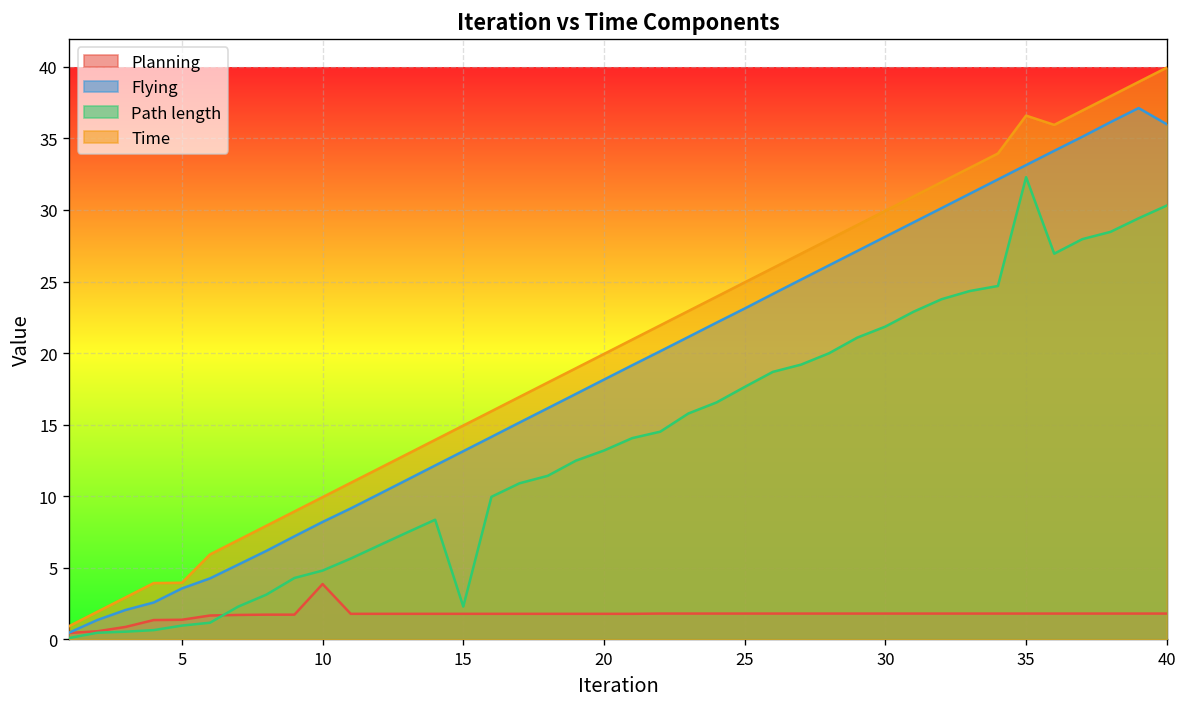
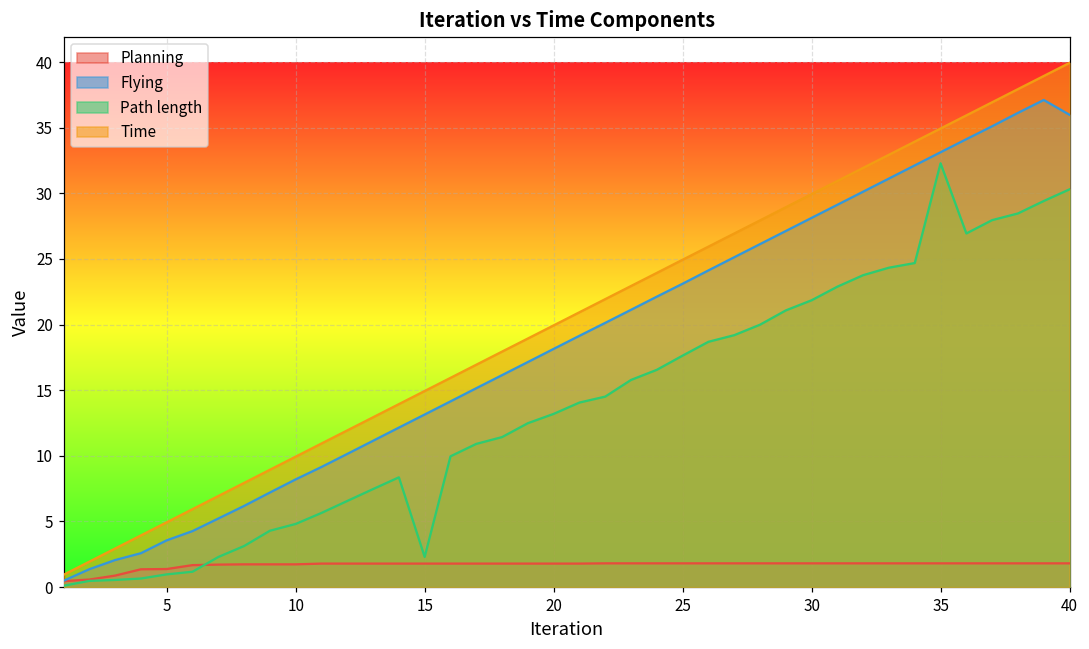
Time, 5: 4.0 -> 4.9
Planning, 10: 3.9 -> 1.7
Time, 35: 36.6 -> 34.9
